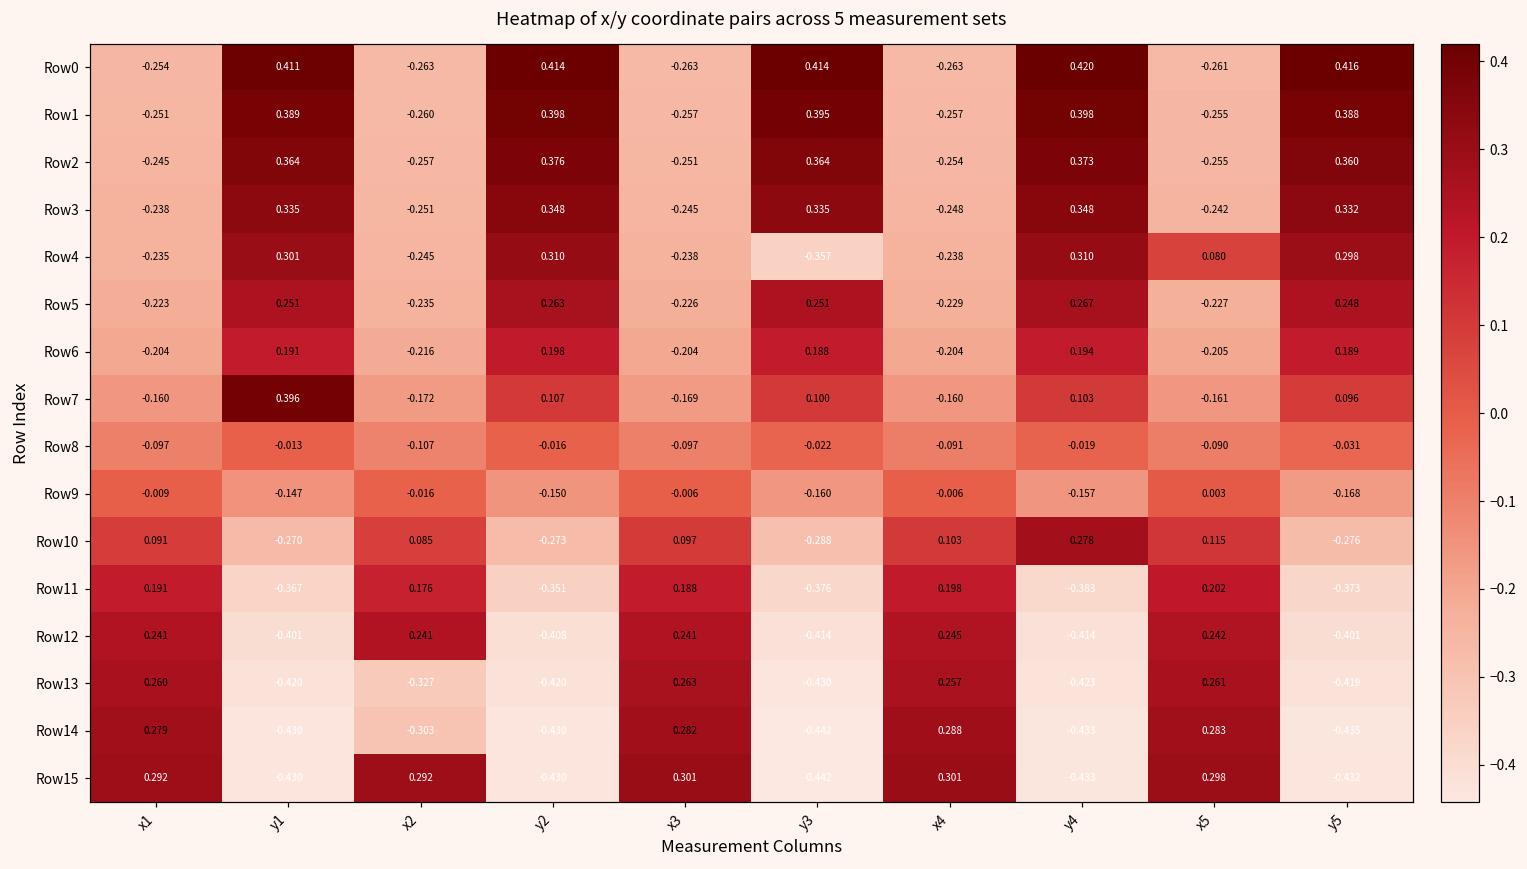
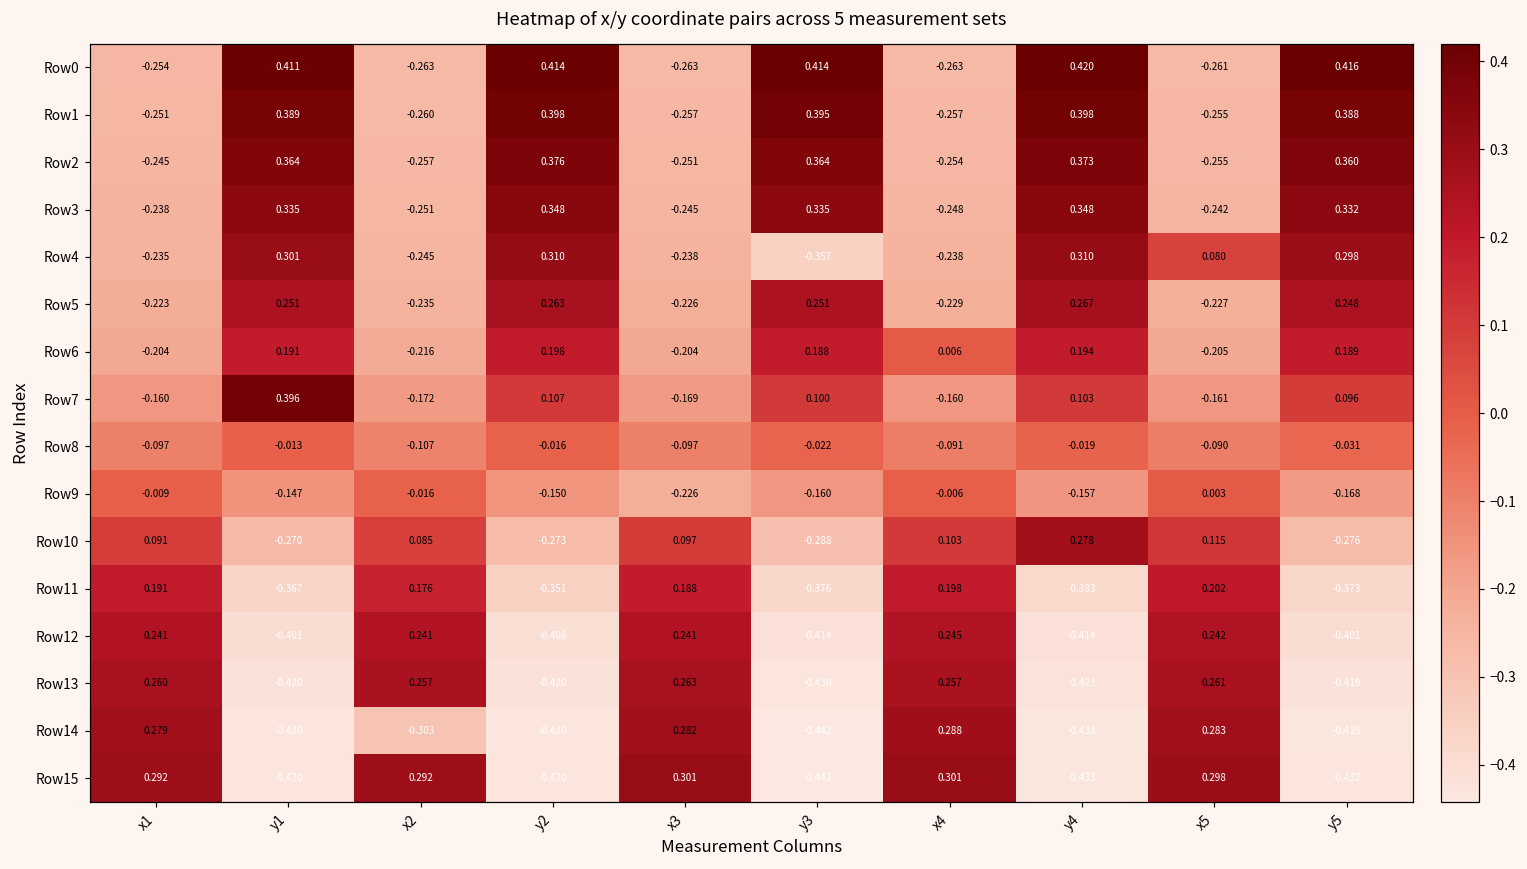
Row6, x4: -0.204 -> 0.006
Row9, x3: -0.006 -> -0.226
Row13, x2: -0.327 -> 0.257
